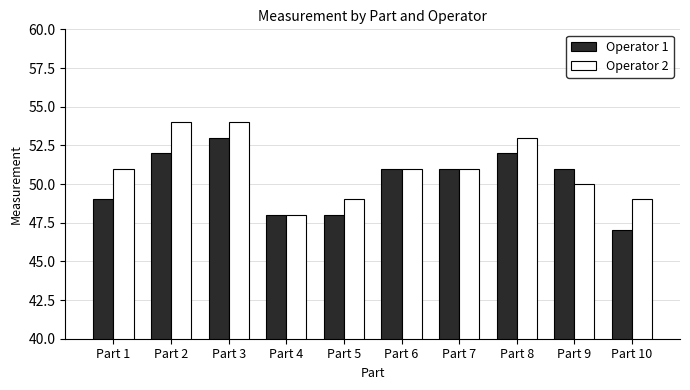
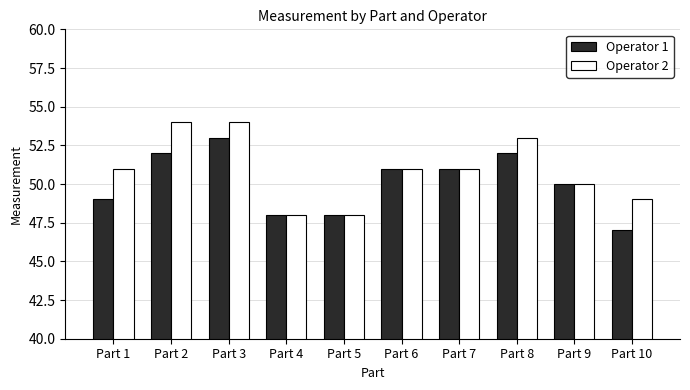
Operator 2, Part 5: 49 -> 48
Operator 1, Part 9: 51 -> 50
